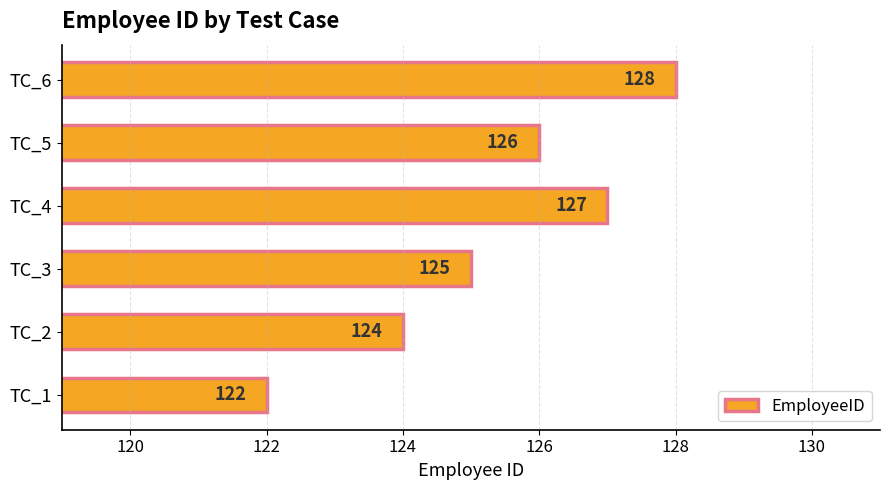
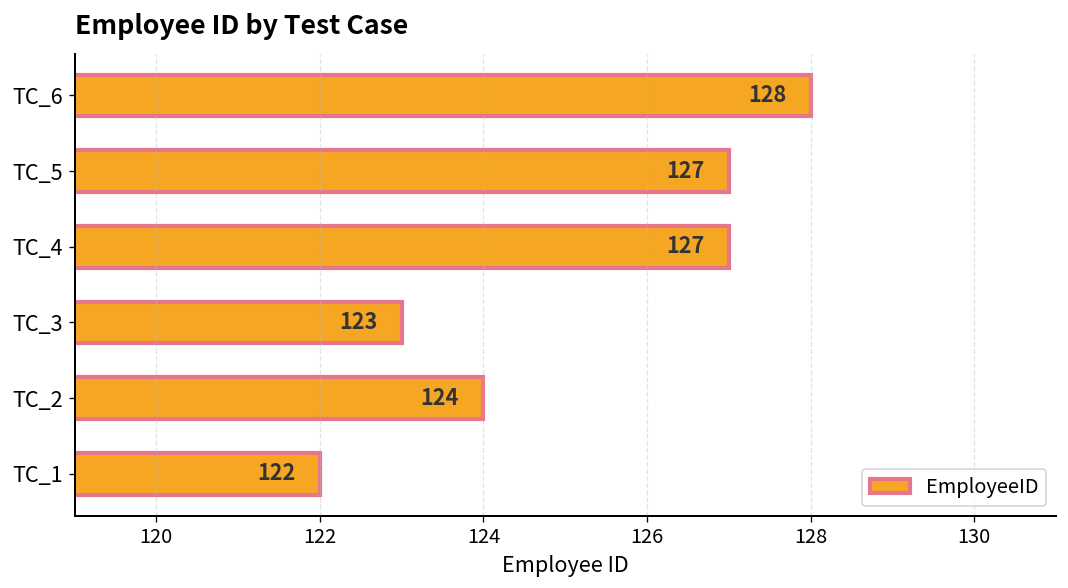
TC_5: 126 -> 127
TC_3: 125 -> 123
